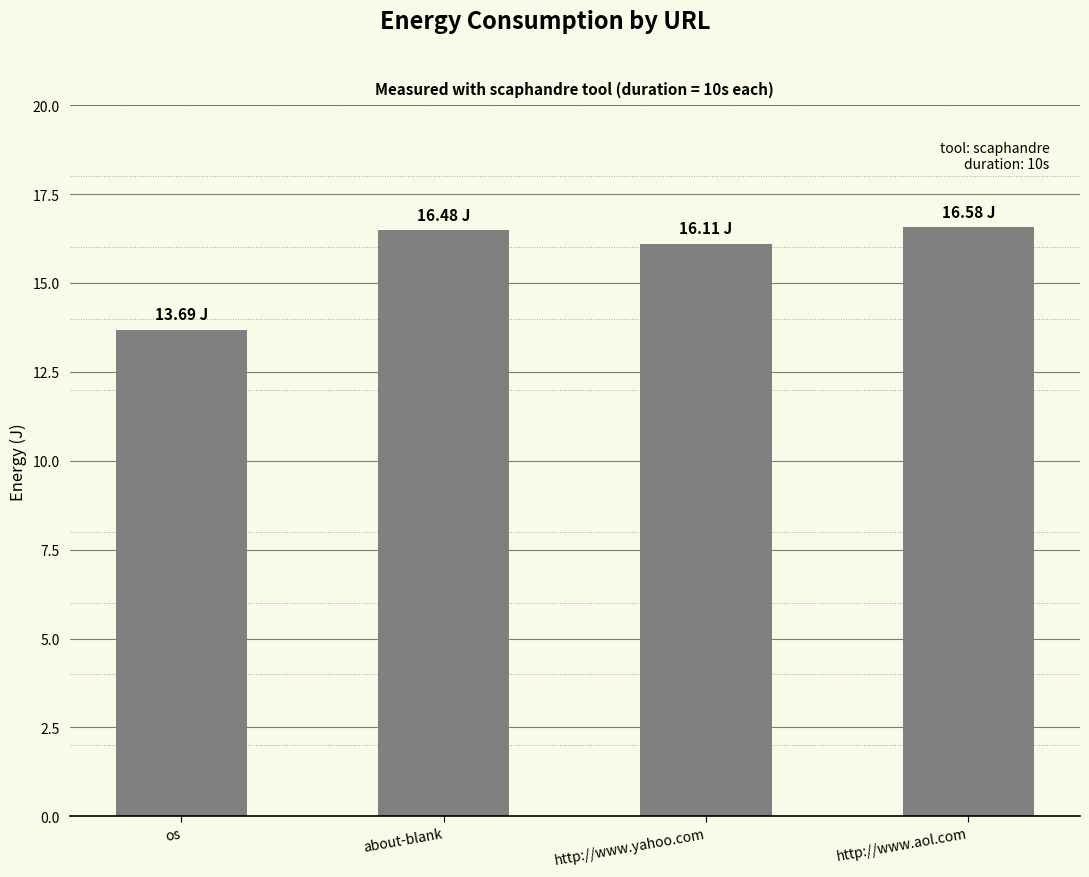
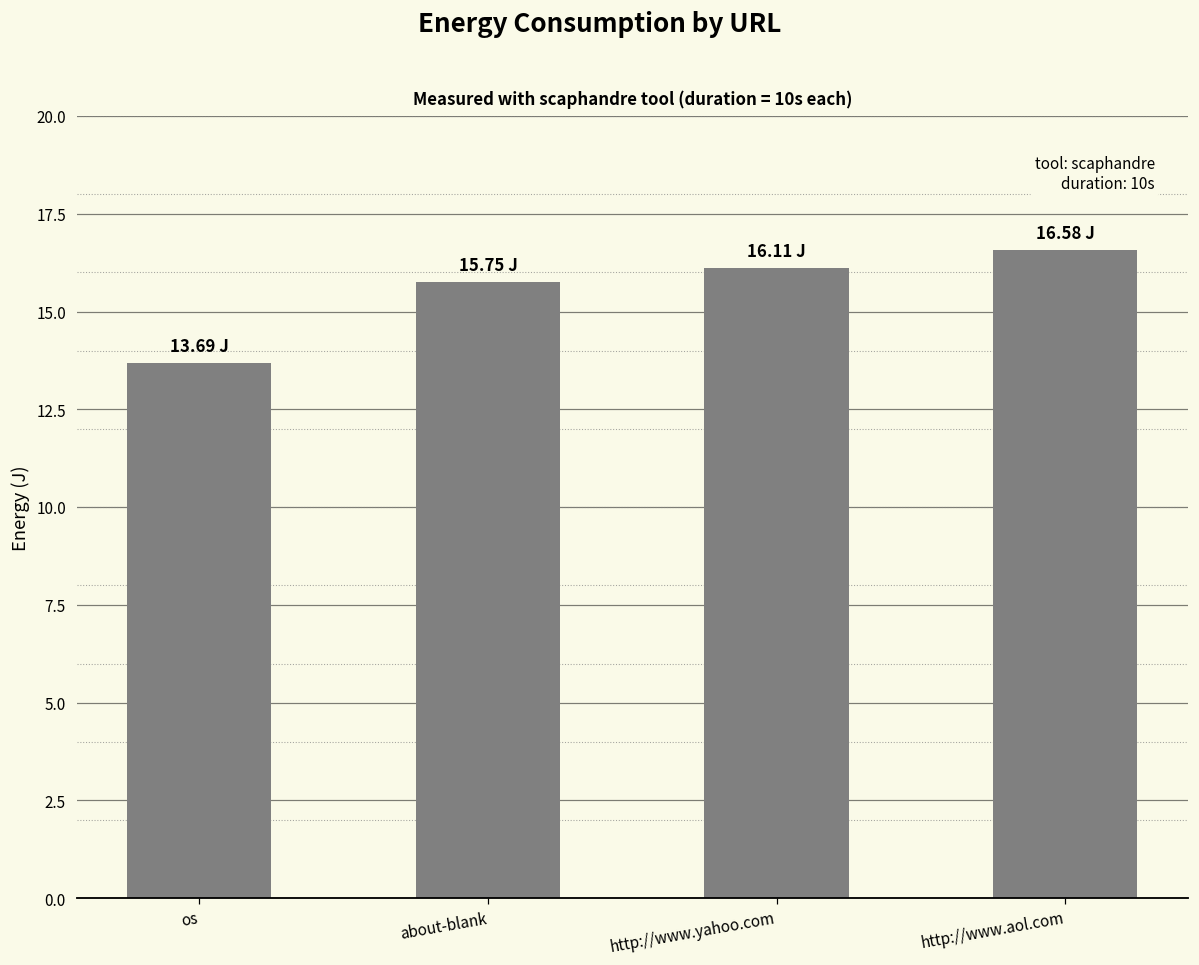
about-blank: 16.48 -> 15.75
